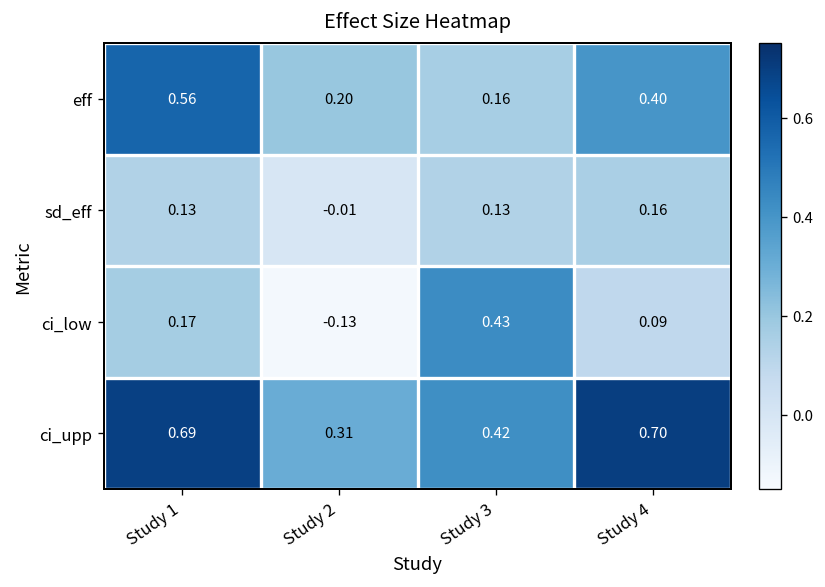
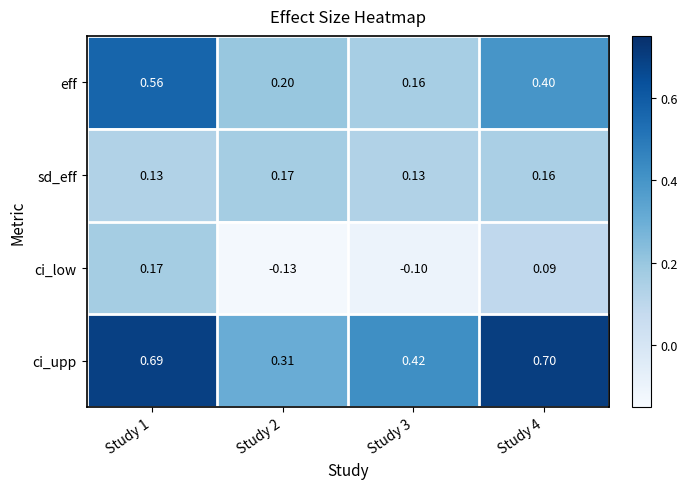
sd_eff, Study 2: -0.01 -> 0.17
ci_low, Study 3: 0.43 -> -0.10
